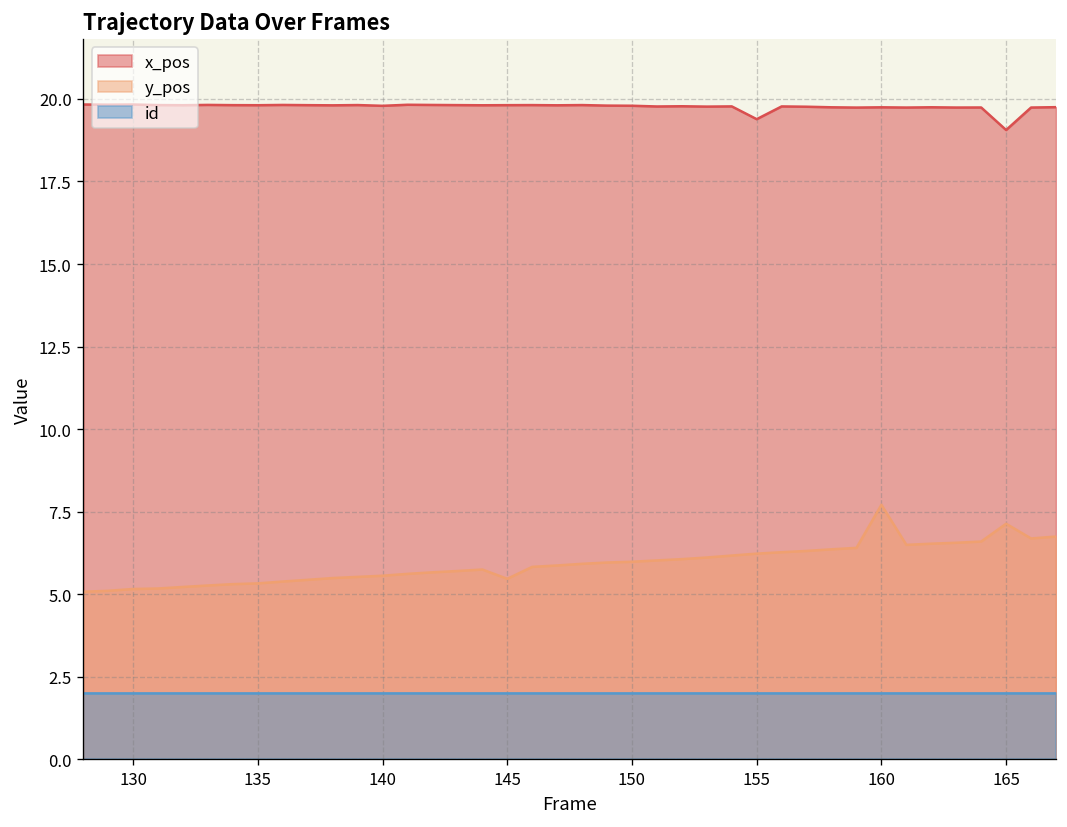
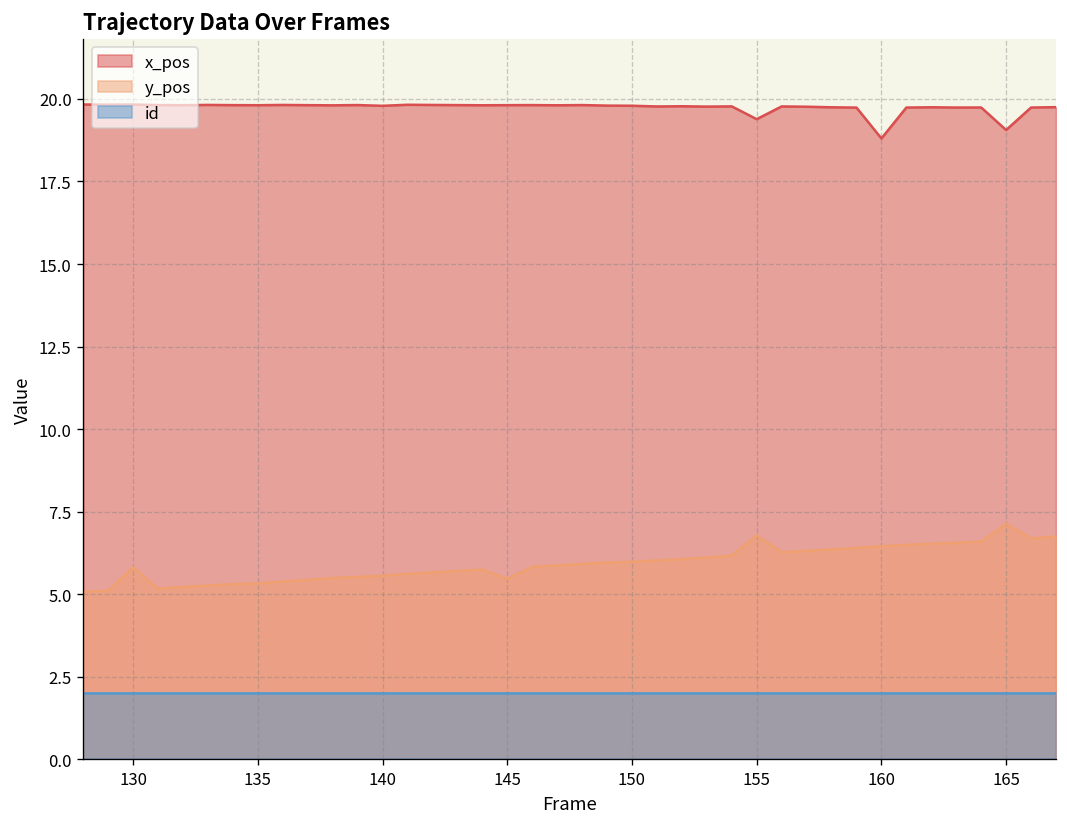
y_pos, 130: 5.2 -> 5.8
y_pos, 155: 6.2 -> 6.8
x_pos, 160: 19.7 -> 18.8
y_pos, 160: 7.7 -> 6.5
